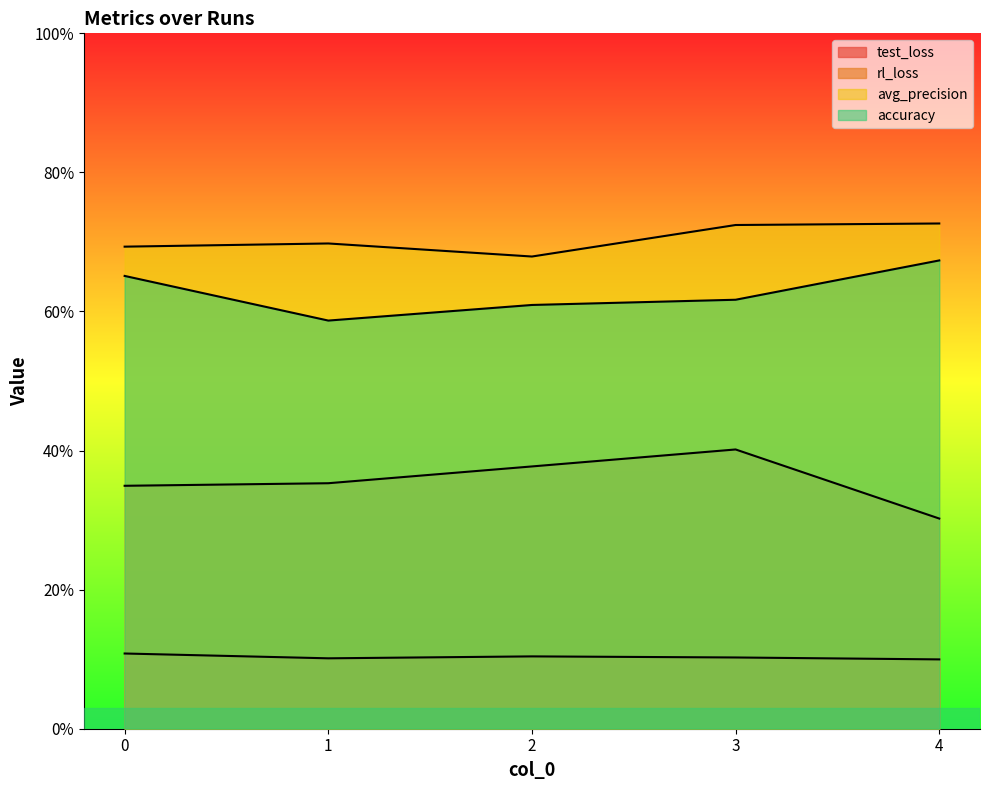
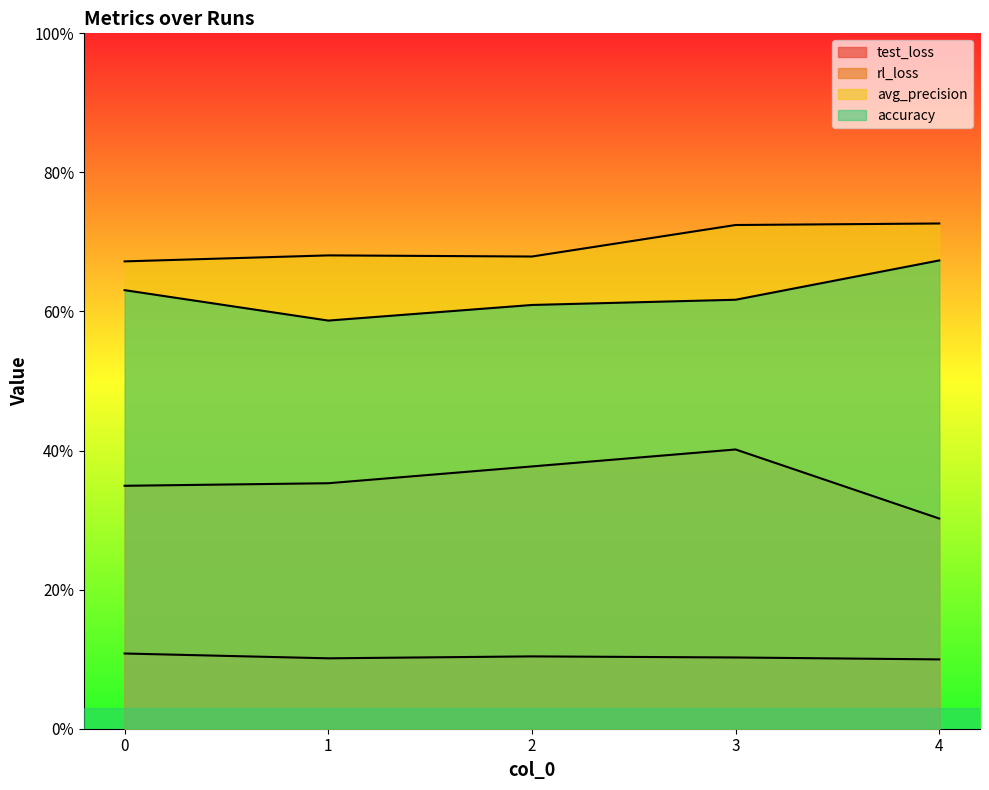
avg_precision, 0: 69% -> 67%
accuracy, 0: 65% -> 63%
avg_precision, 1: 70% -> 68%
